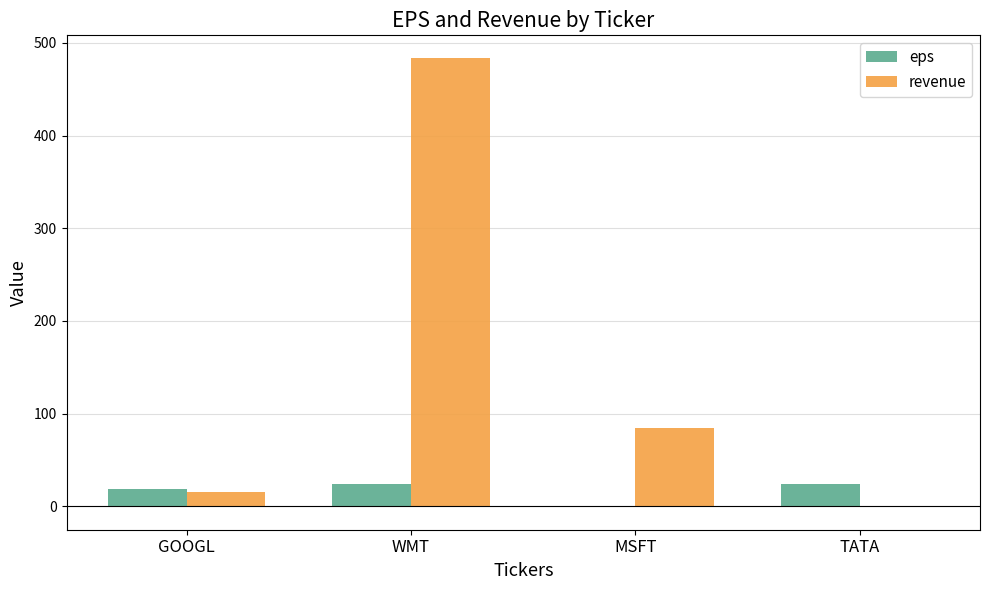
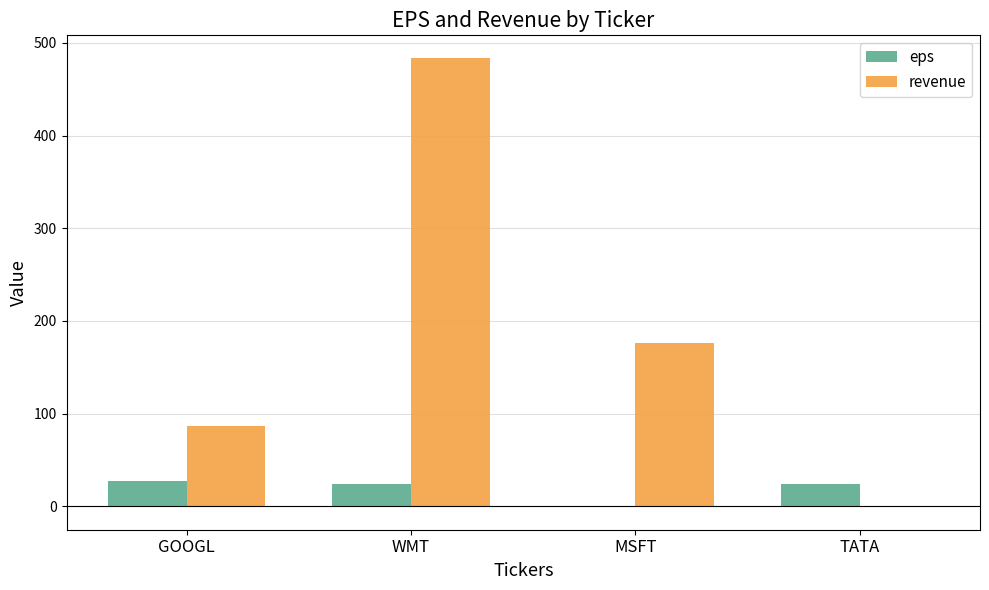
eps, GOOGL: 20 -> 30
revenue, GOOGL: 20 -> 90
revenue, MSFT: 90 -> 180
